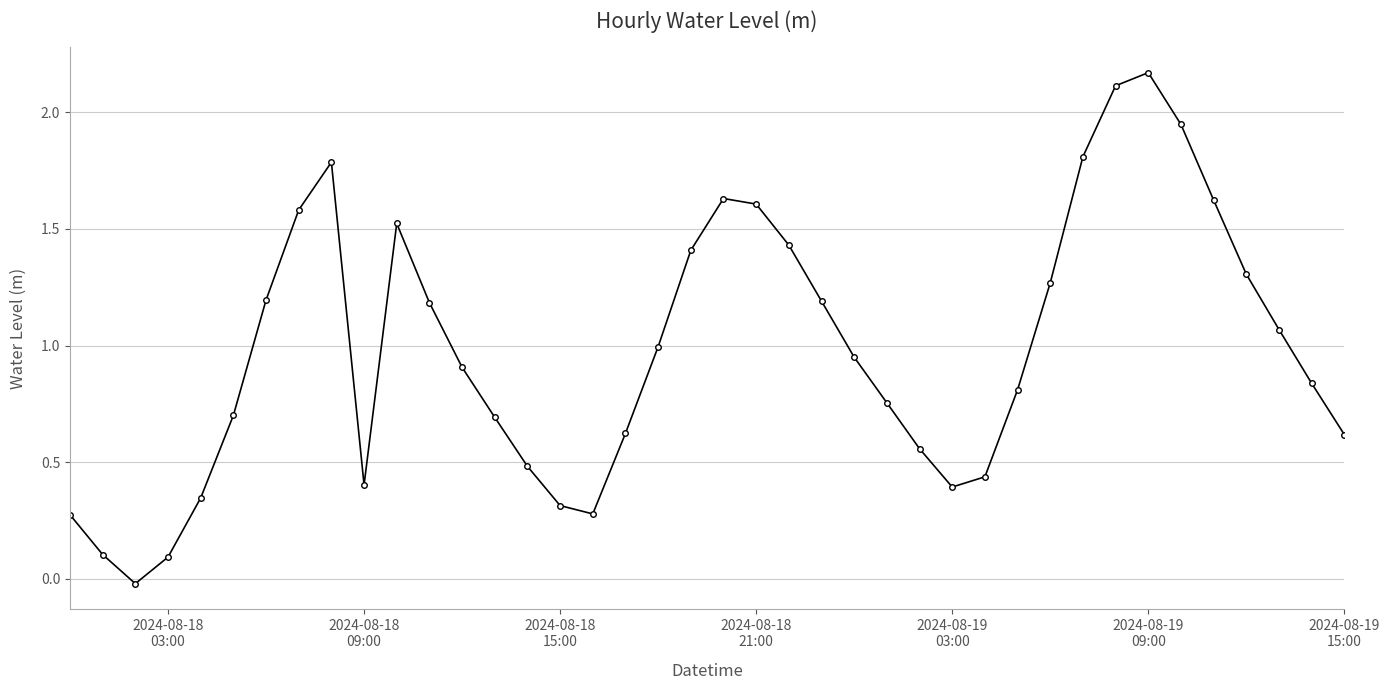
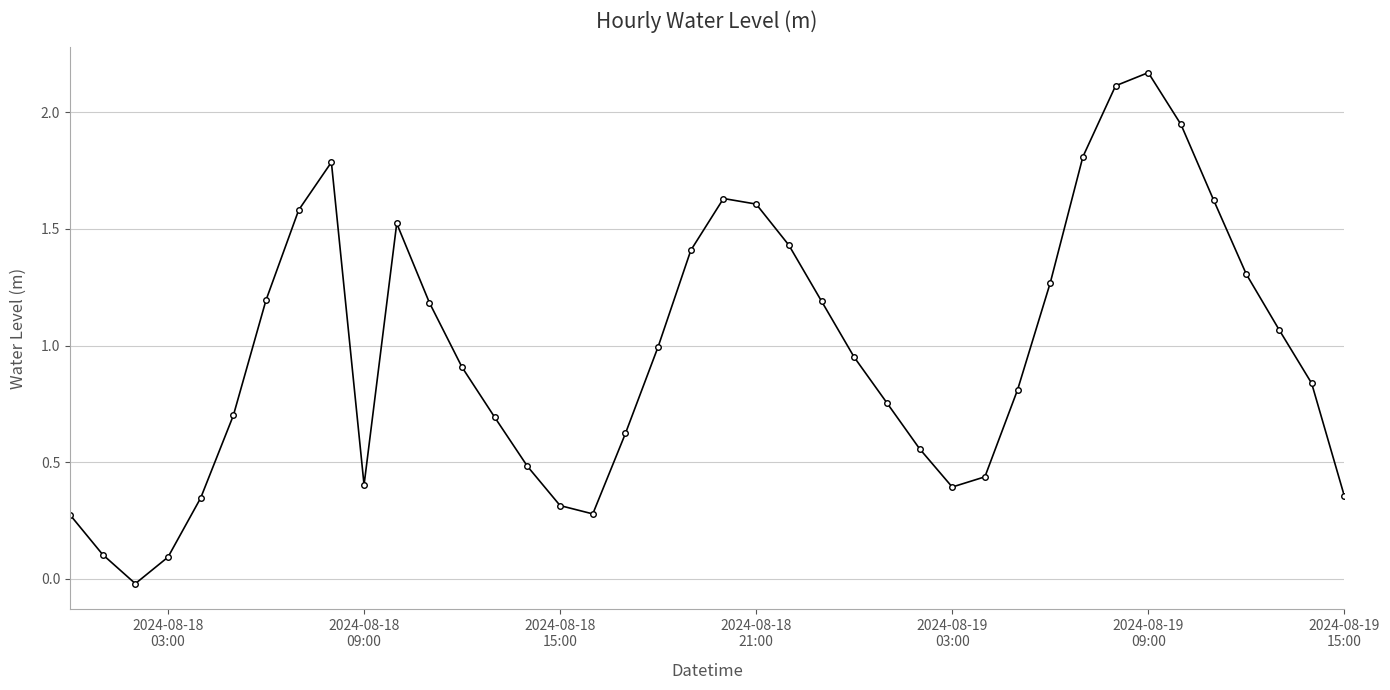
2024-08-19 15:00: 0.62 -> 0.36
